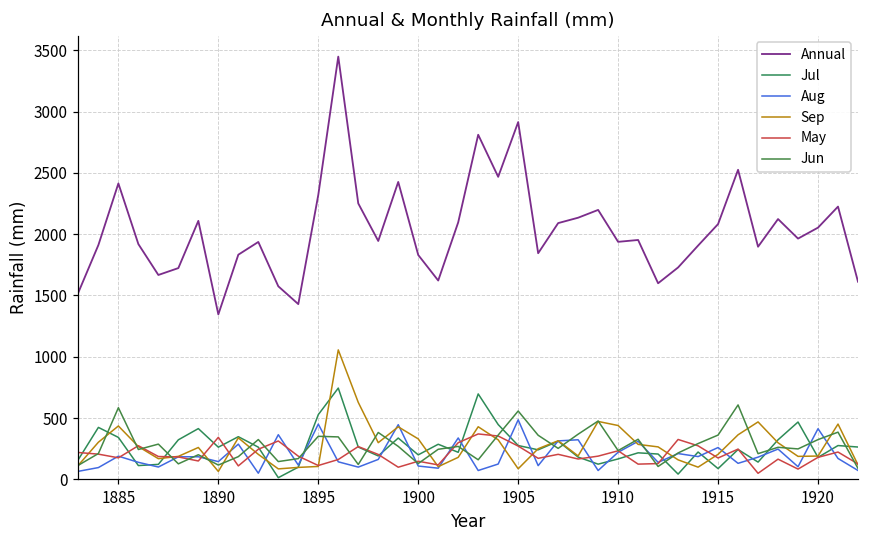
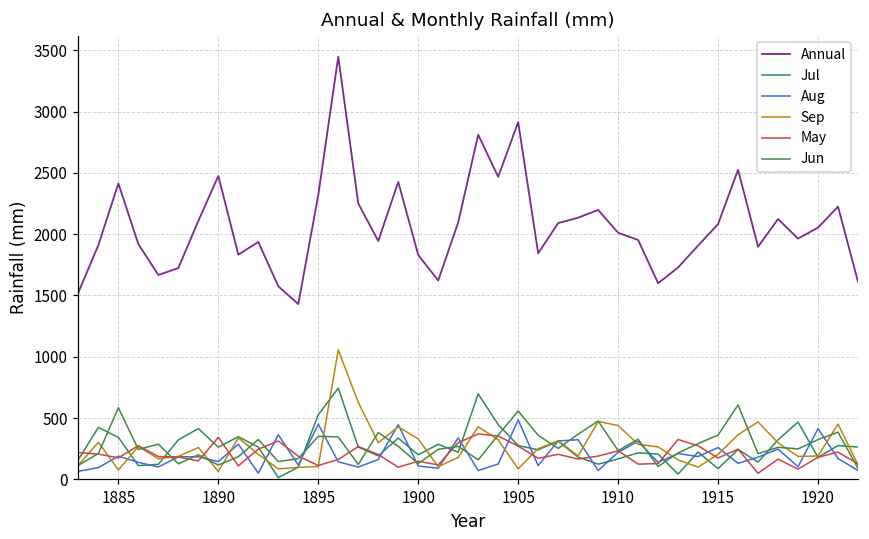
Sep, 1885: 440 -> 80
Annual, 1890: 1350 -> 2480
Annual, 1910: 1940 -> 2010
